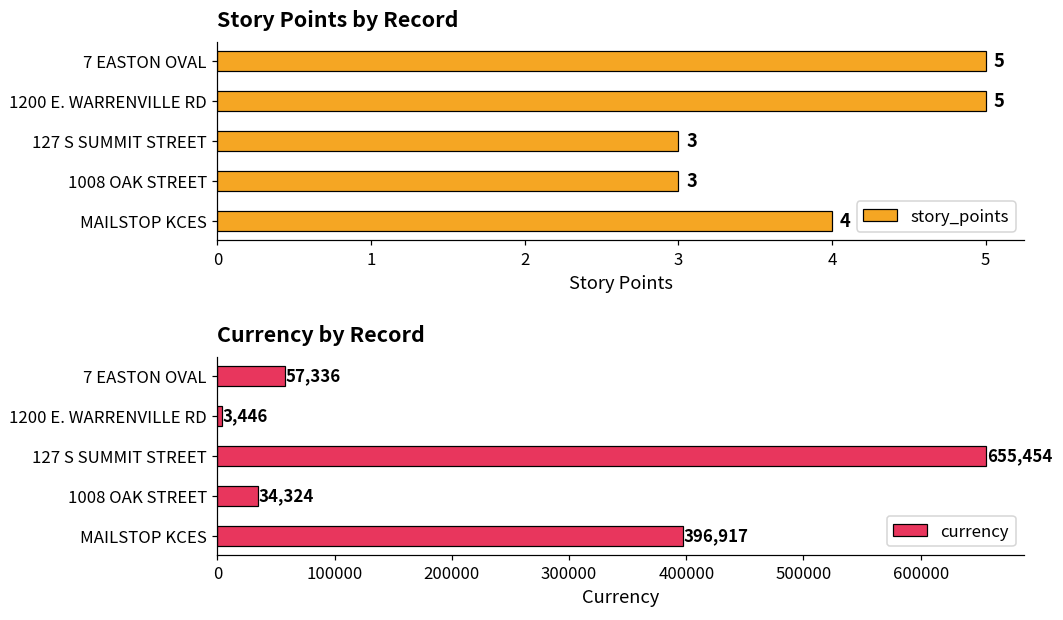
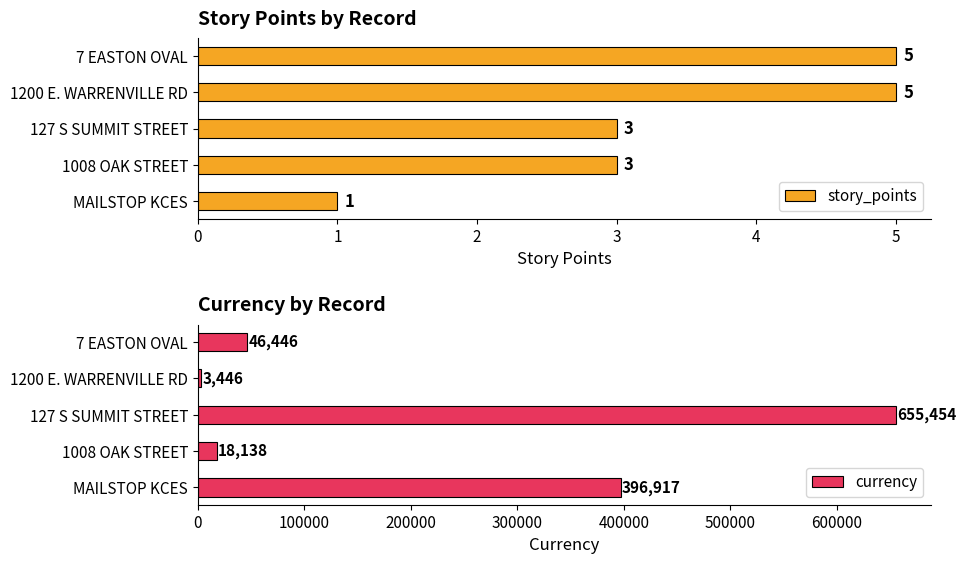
Story Points by Record, MAILSTOP KCES: 4 -> 1
Currency by Record, 7 EASTON OVAL: 57,336 -> 46,446
Currency by Record, 1008 OAK STREET: 34,324 -> 18,138
